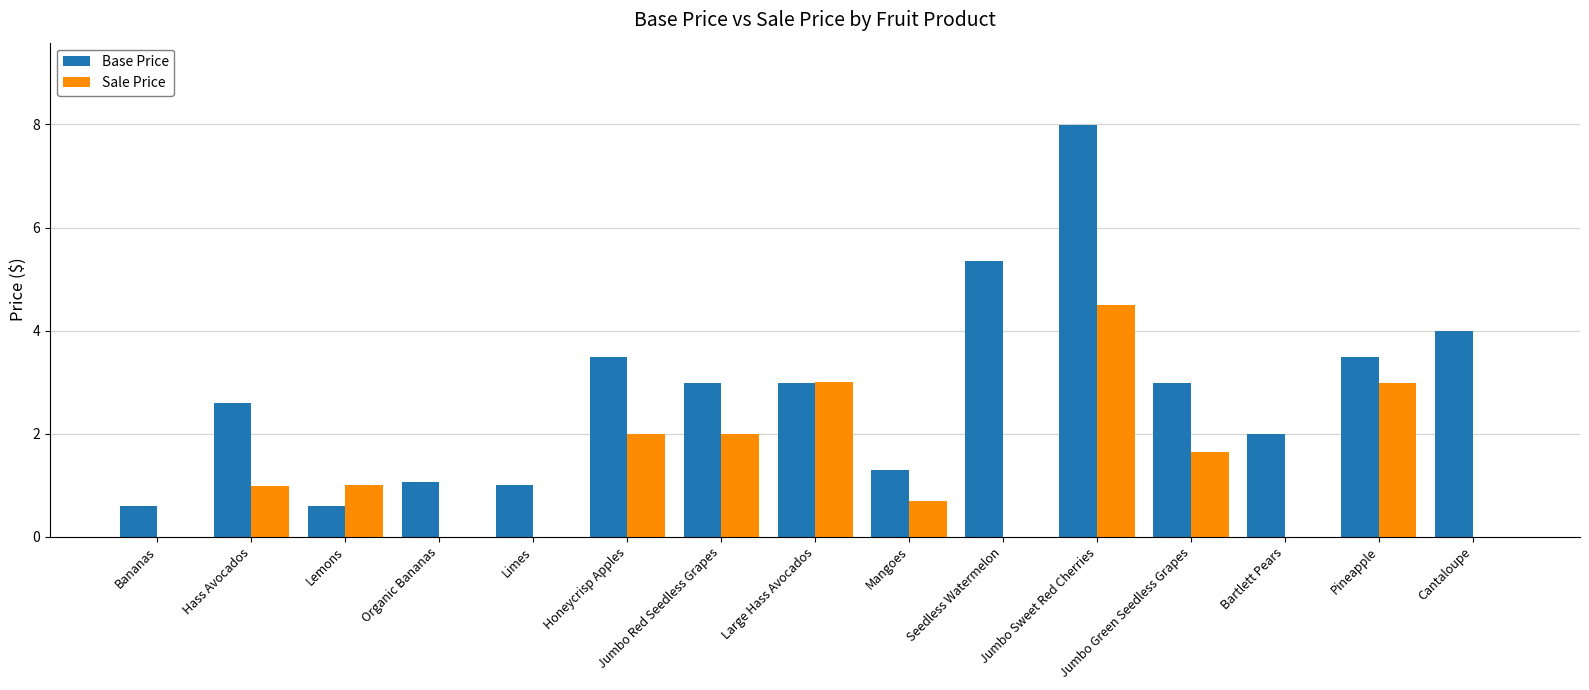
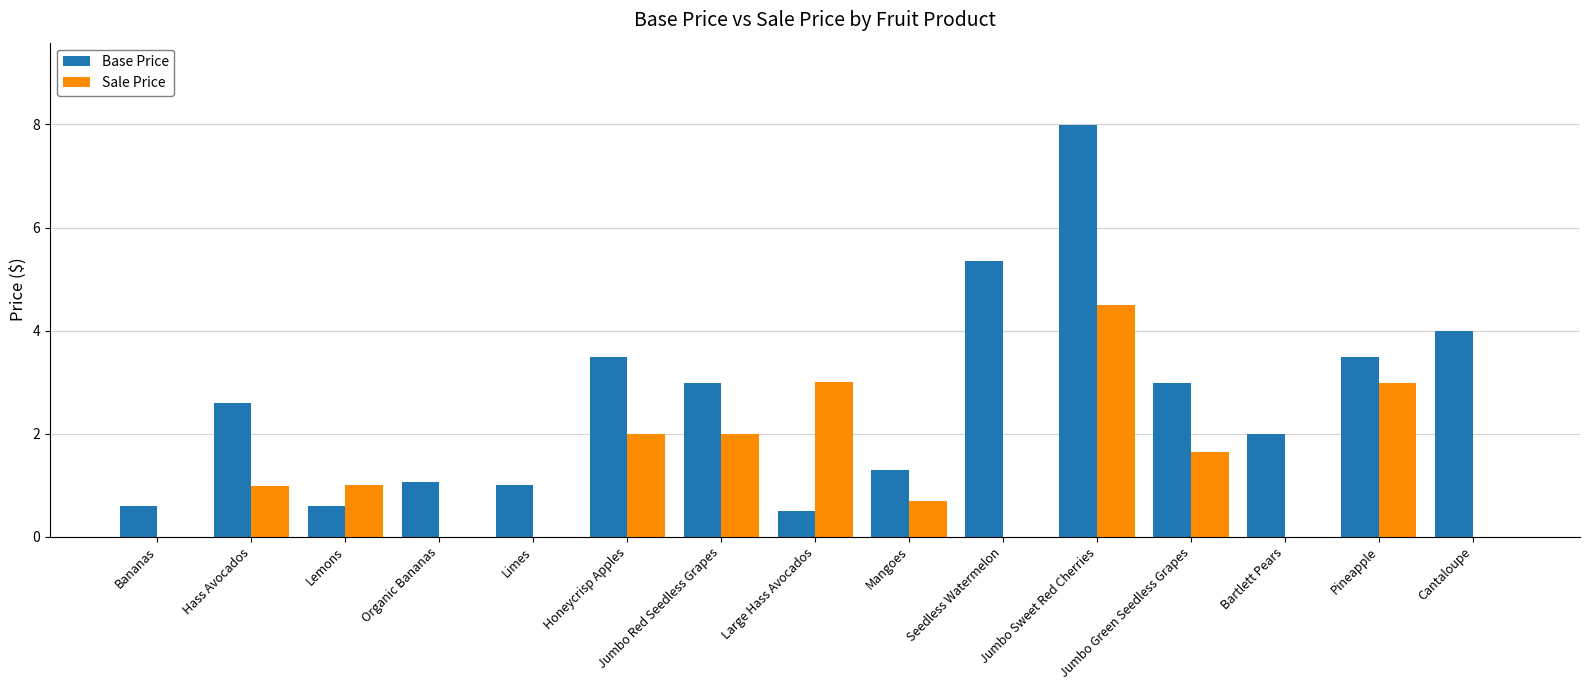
Base Price, Large Hass Avocados: 3.0 -> 0.5
